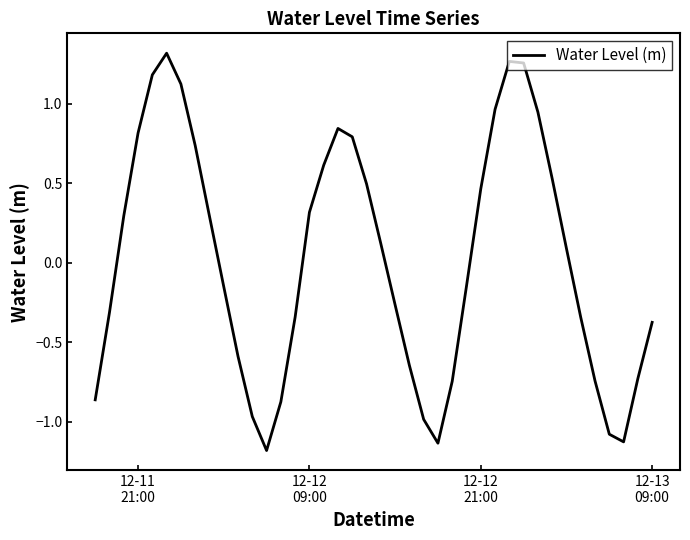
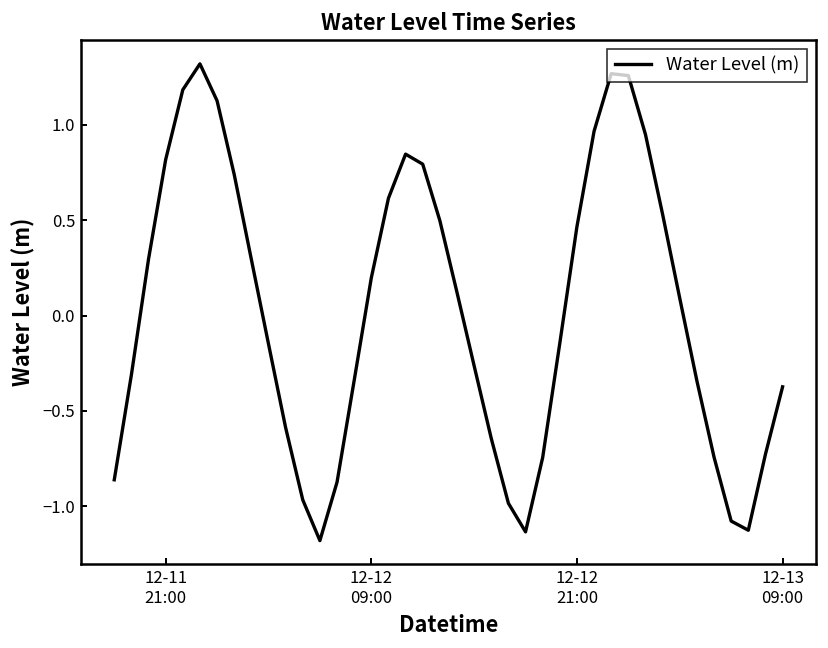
12-12 09:00: 0.32 -> 0.20
